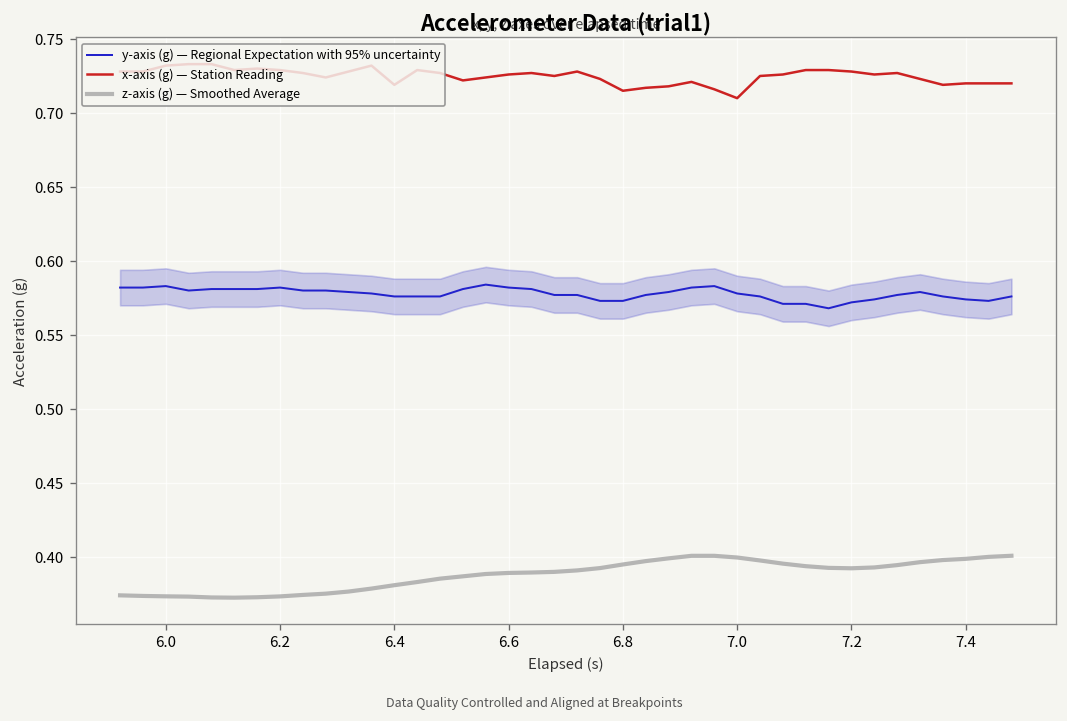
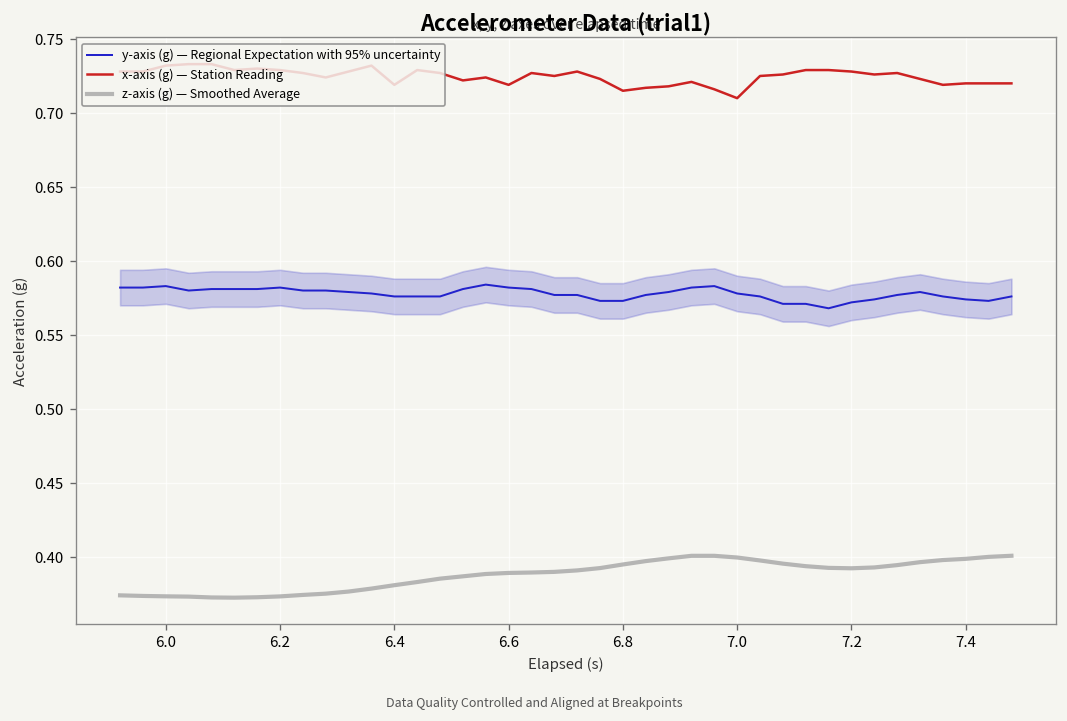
x-axis (g) — Station Reading, 6.6: 0.726 -> 0.719
